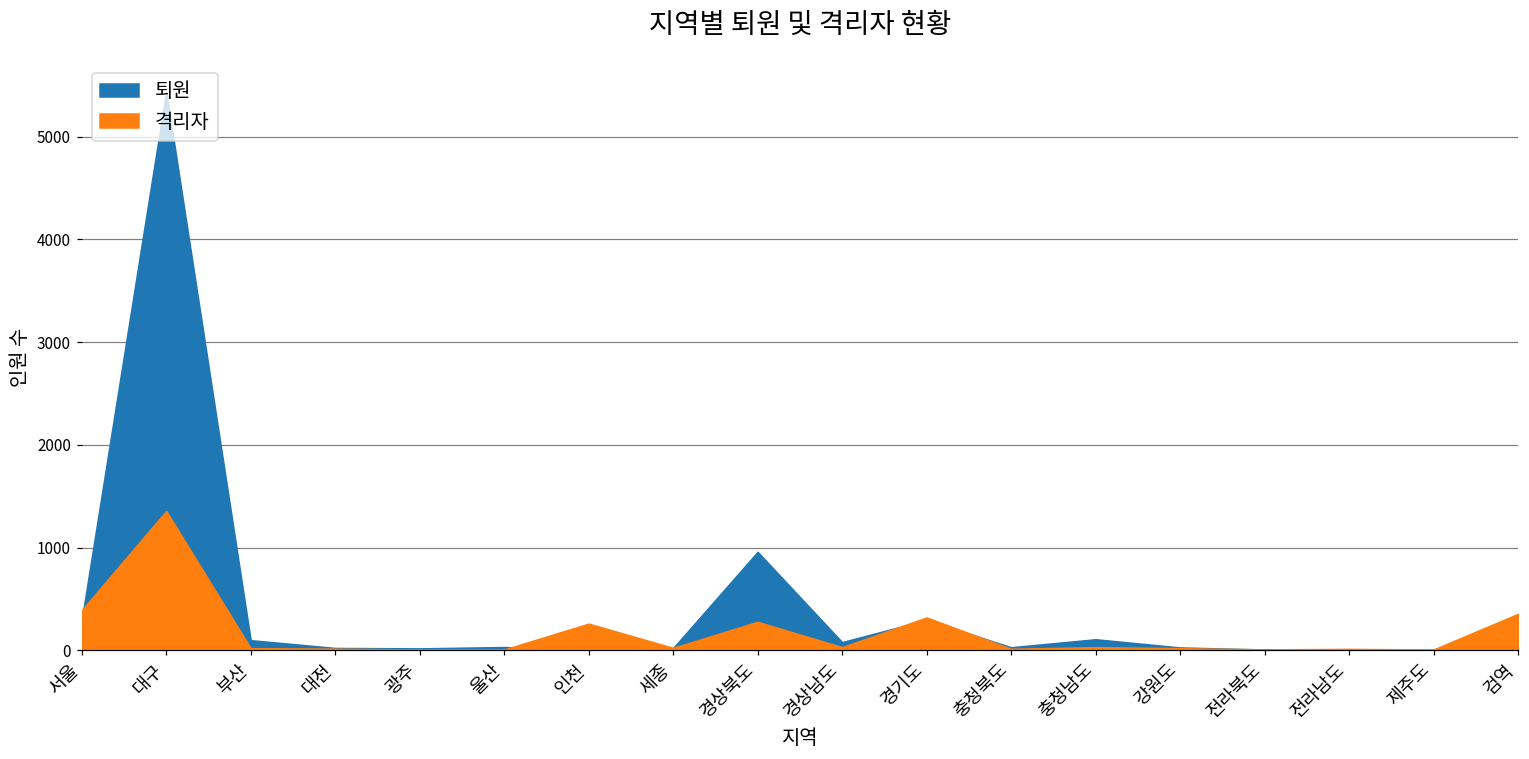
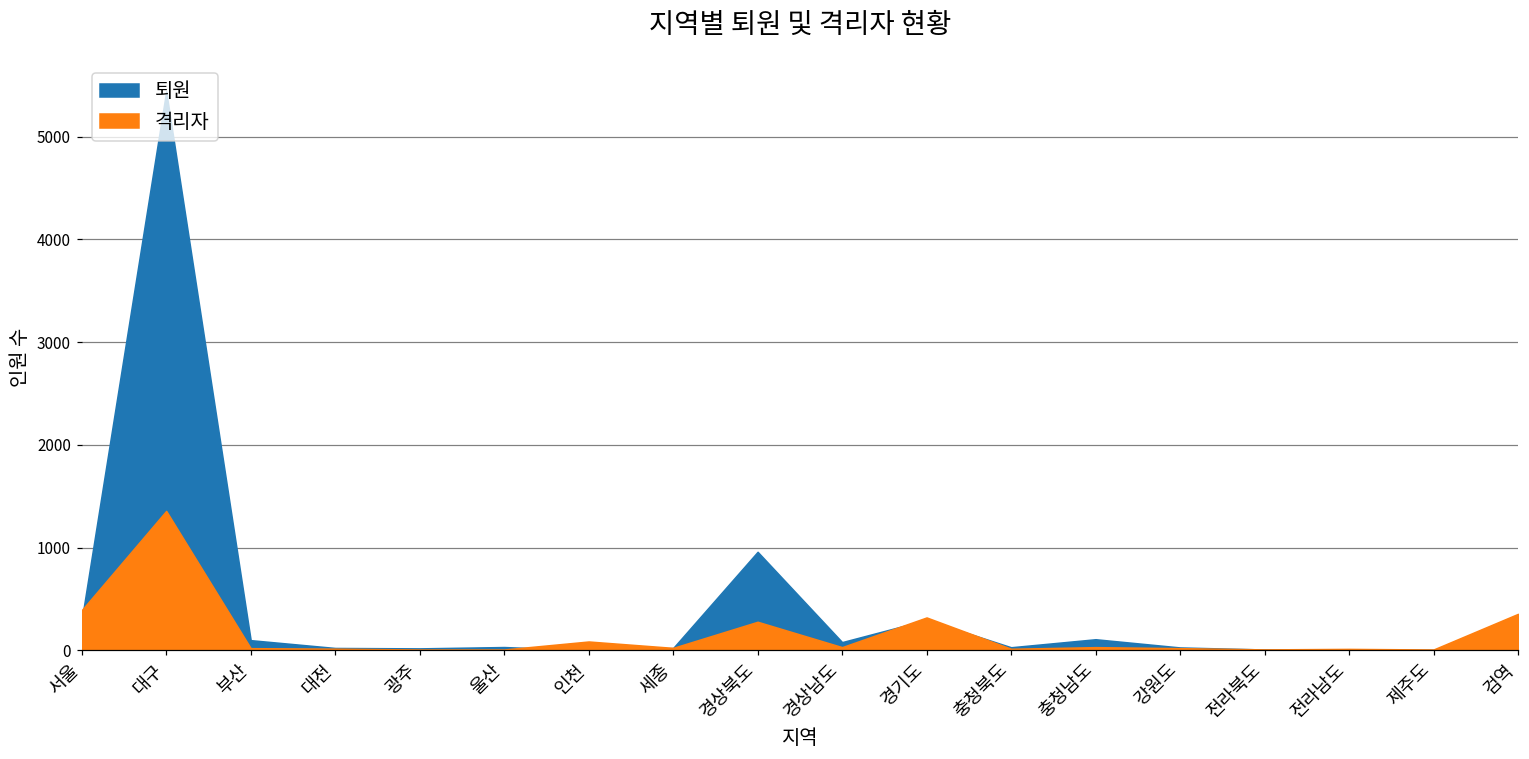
격리자, 인천: 300 -> 100
